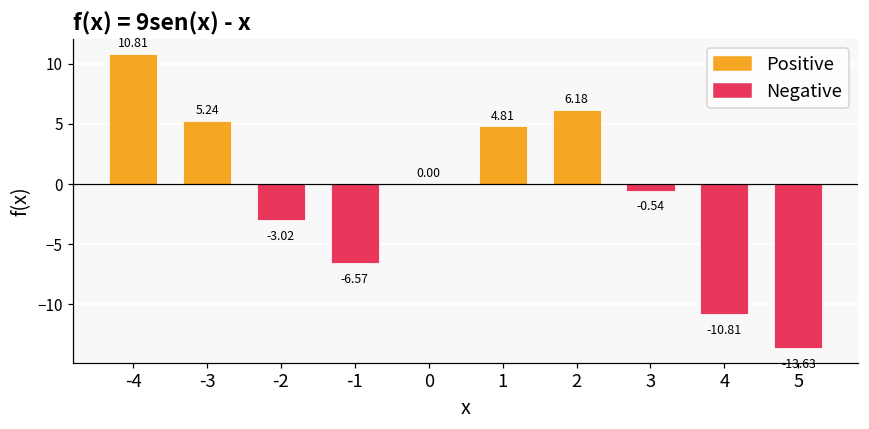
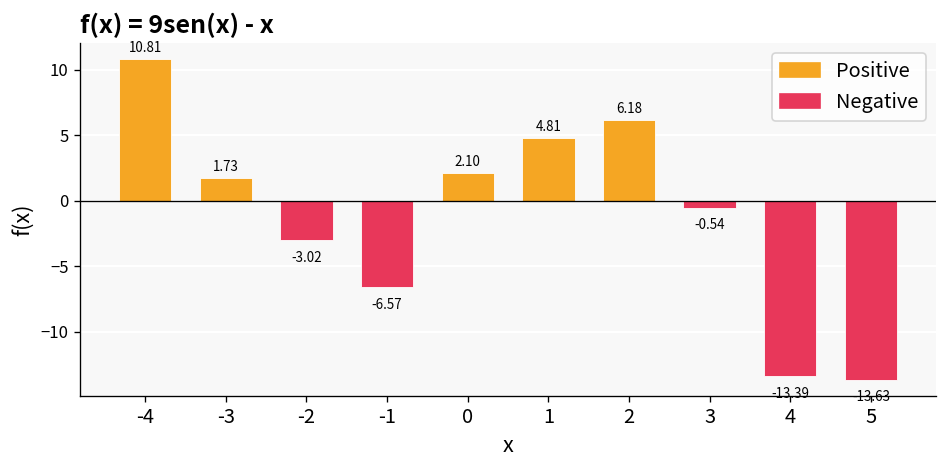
-3: 5.24 -> 1.73
0: 0.00 -> 2.10
4: -10.81 -> -13.39
